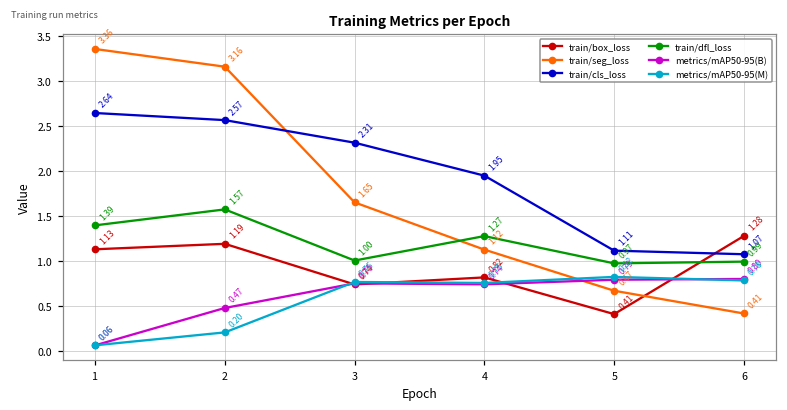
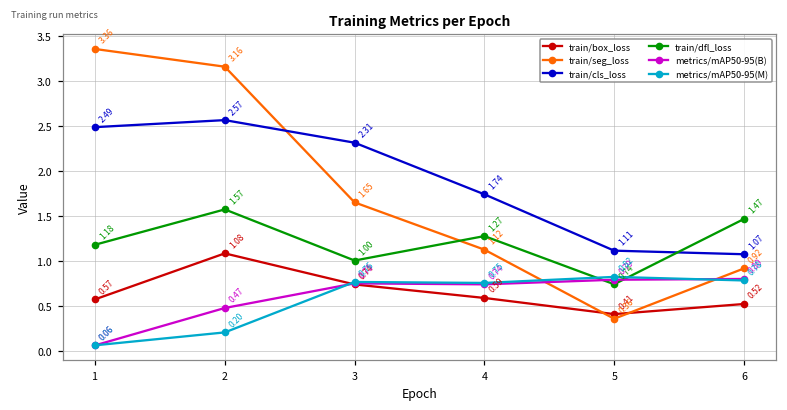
train/box_loss, 1: 1.13 -> 0.57
train/cls_loss, 1: 2.64 -> 2.49
train/dfl_loss, 1: 1.39 -> 1.18
train/box_loss, 2: 1.19 -> 1.08
train/box_loss, 4: 0.82 -> 0.59
train/cls_loss, 4: 1.95 -> 1.74
train/seg_loss, 5: 0.67 -> 0.36
train/dfl_loss, 5: 0.97 -> 0.74
train/box_loss, 6: 1.28 -> 0.52
train/seg_loss, 6: 0.41 -> 0.92
train/dfl_loss, 6: 0.99 -> 1.47
